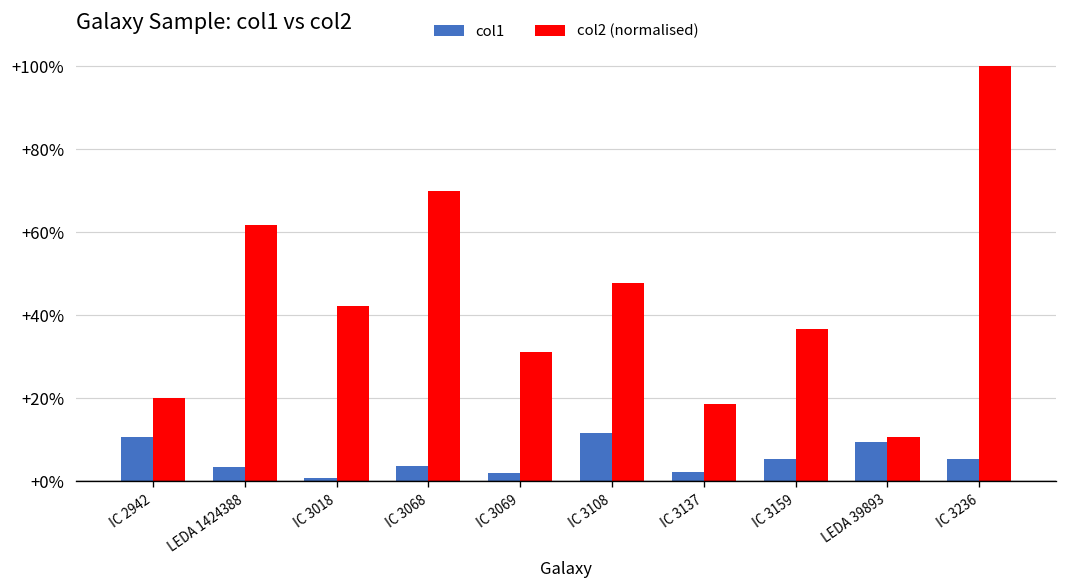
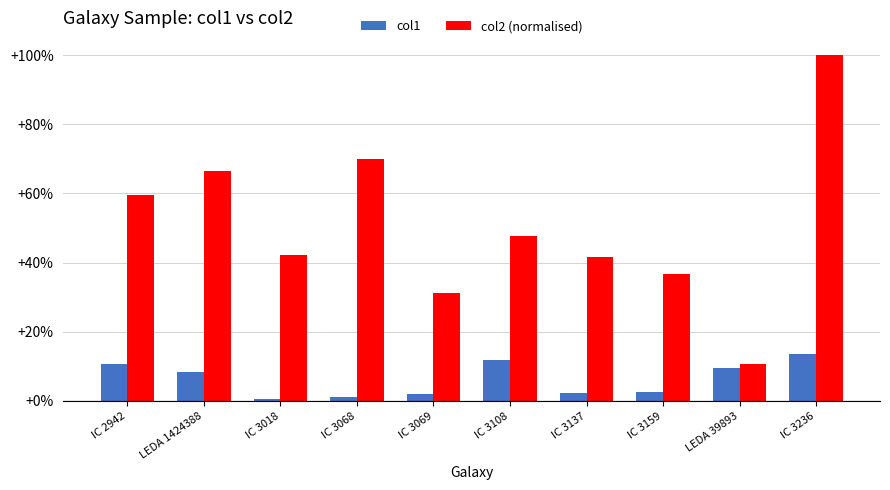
col2 (normalised), IC 2942: +20% -> +59%
col1, LEDA 1424388: +3% -> +8%
col2 (normalised), LEDA 1424388: +62% -> +67%
col1, IC 3068: +4% -> +1%
col2 (normalised), IC 3137: +19% -> +42%
col1, IC 3159: +5% -> +3%
col1, IC 3236: +5% -> +14%
